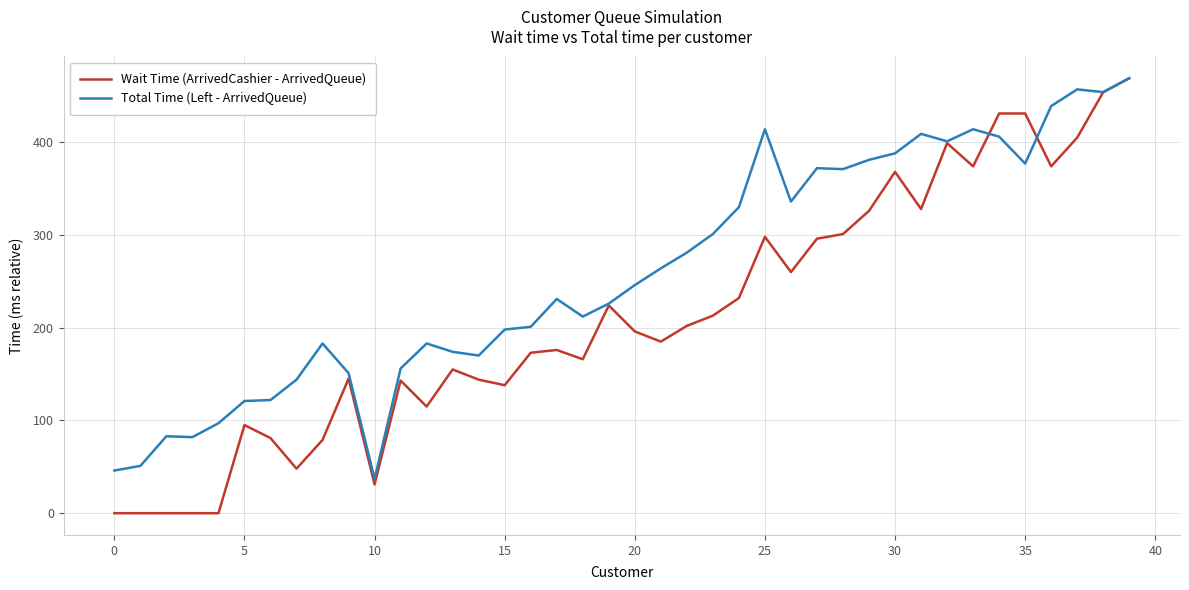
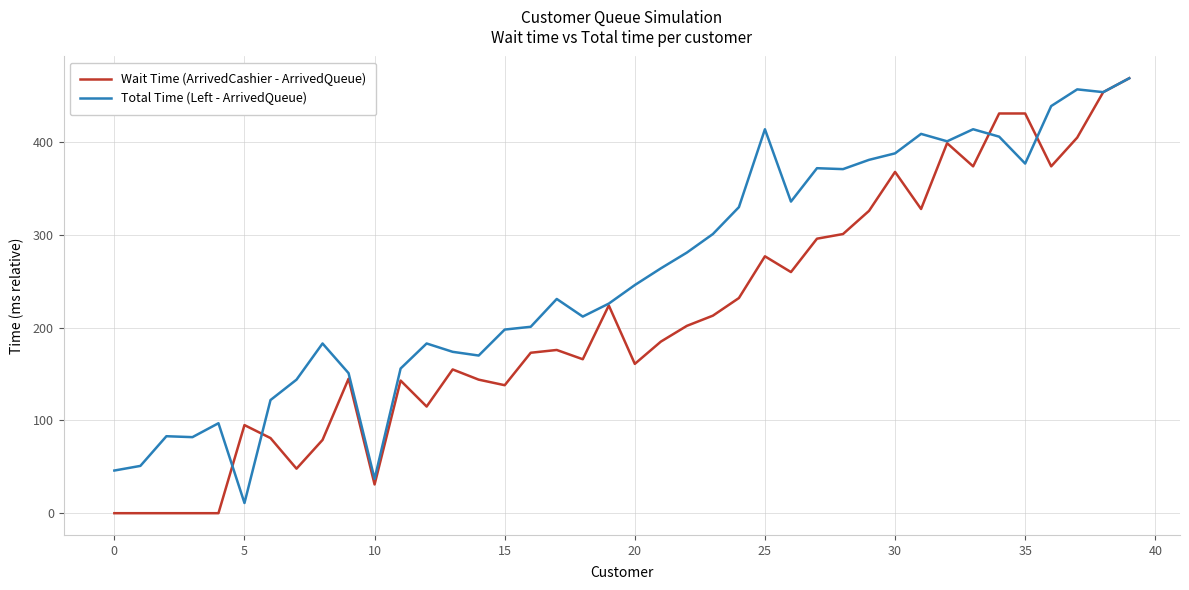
Total Time (Left - ArrivedQueue), 5: 120 -> 10
Wait Time (ArrivedCashier - ArrivedQueue), 20: 200 -> 160
Wait Time (ArrivedCashier - ArrivedQueue), 25: 300 -> 280
